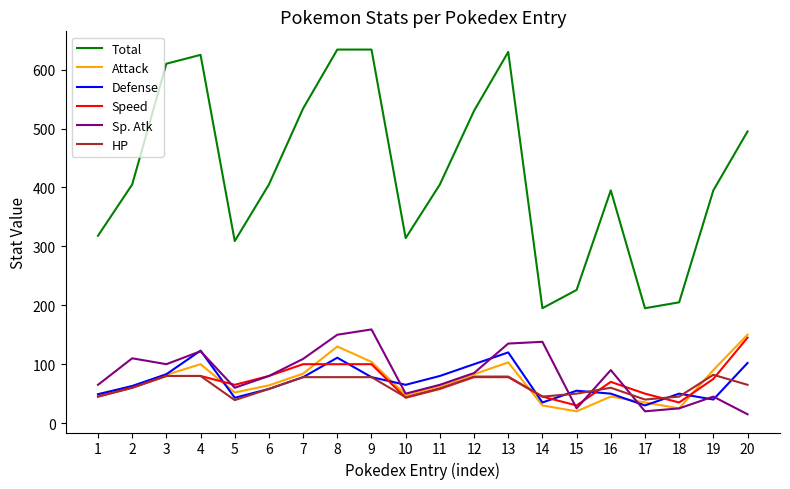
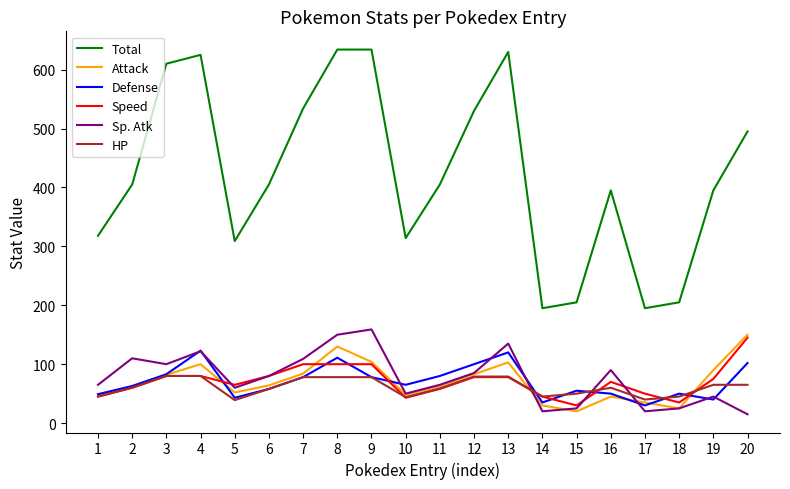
Sp. Atk, 14: 140 -> 20
Total, 15: 230 -> 210
HP, 19: 80 -> 70
